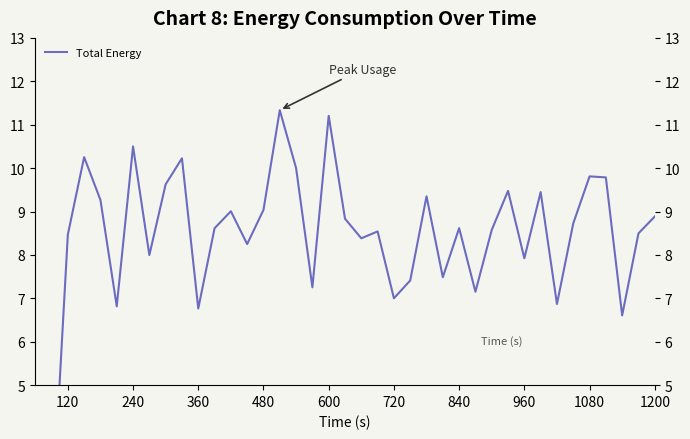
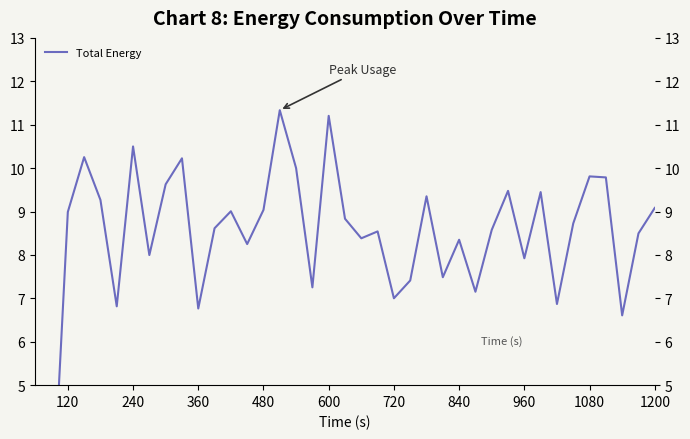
120: 8.5 -> 9.0
840: 8.6 -> 8.3
1200: 8.9 -> 9.1
